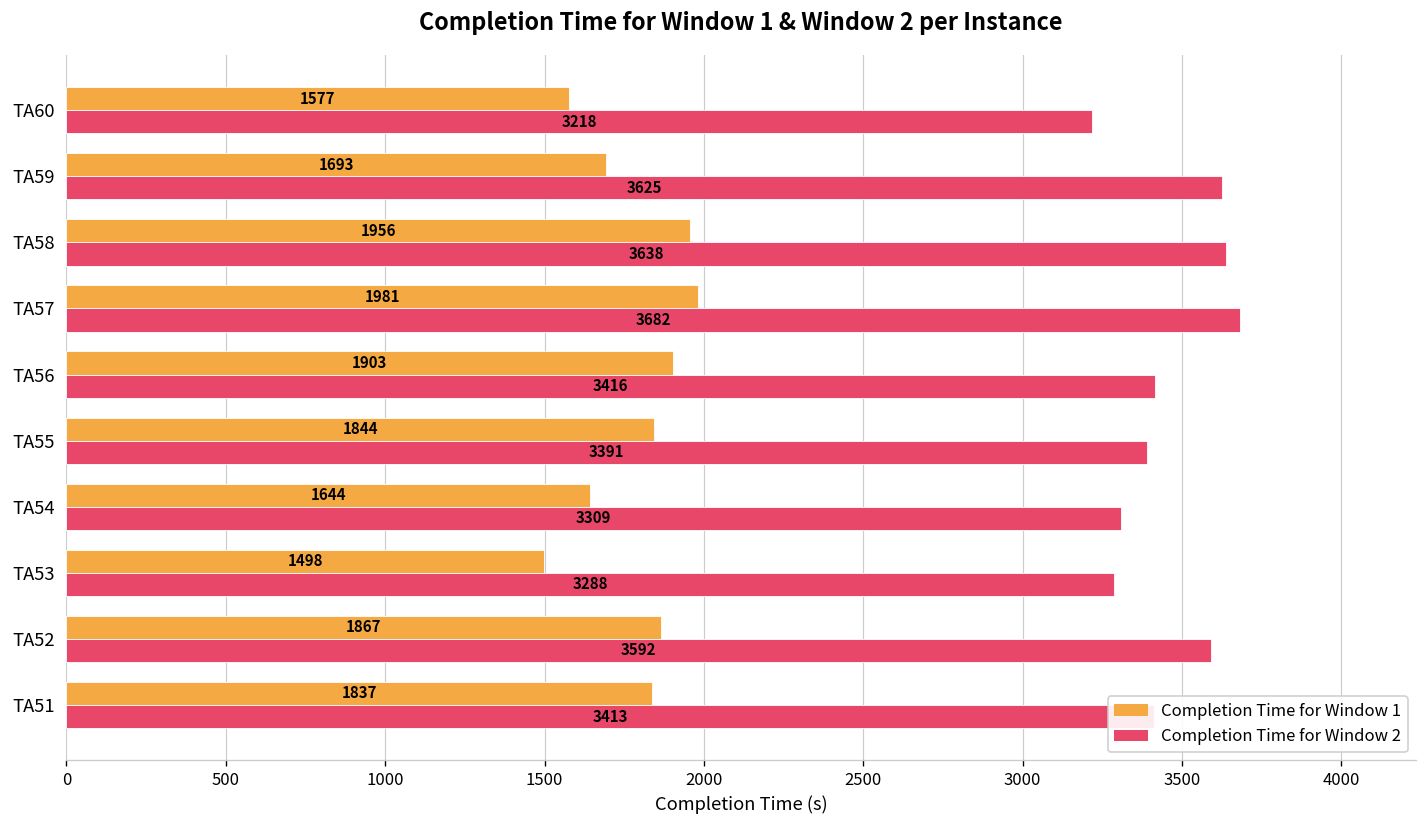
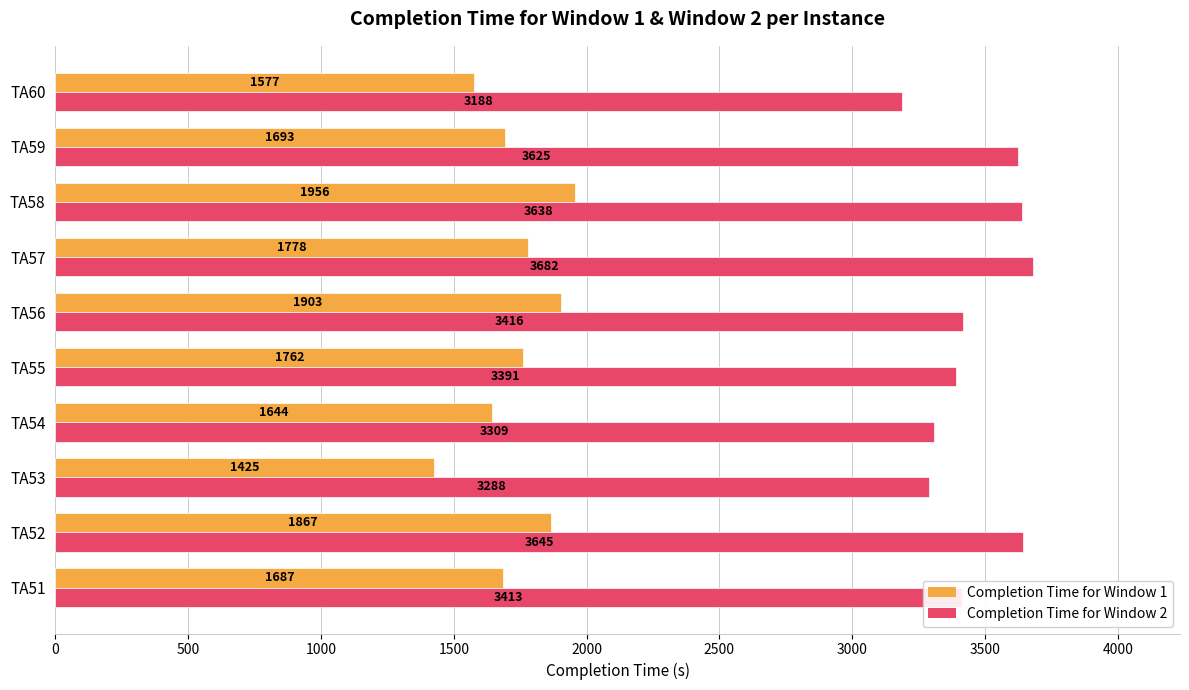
Completion Time for Window 2, TA60: 3218 -> 3188
Completion Time for Window 1, TA57: 1981 -> 1778
Completion Time for Window 1, TA55: 1844 -> 1762
Completion Time for Window 1, TA53: 1498 -> 1425
Completion Time for Window 2, TA52: 3592 -> 3645
Completion Time for Window 1, TA51: 1837 -> 1687
